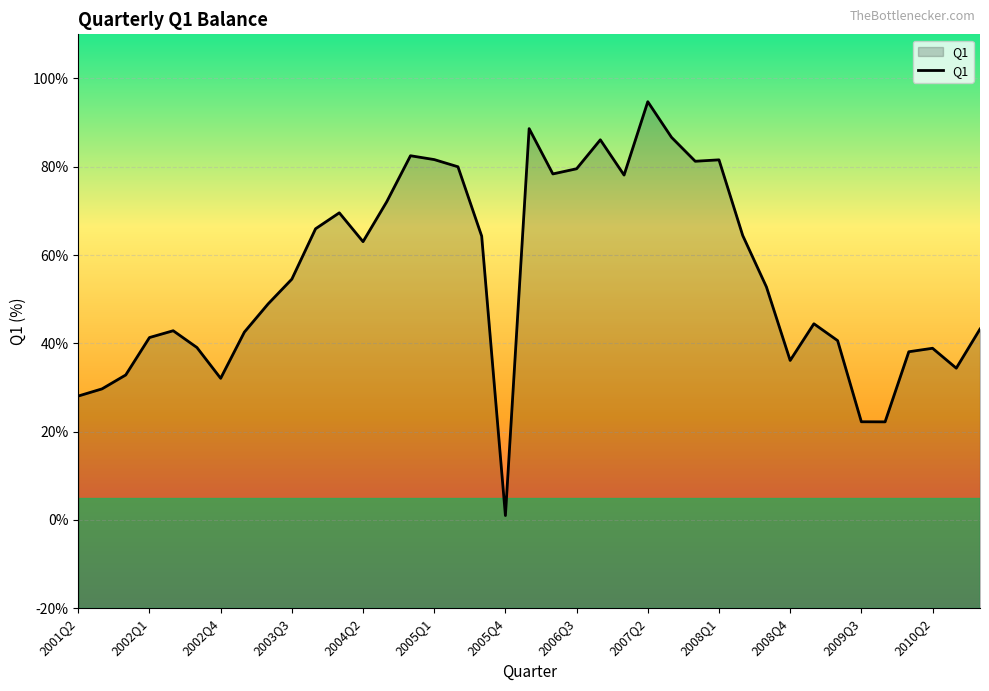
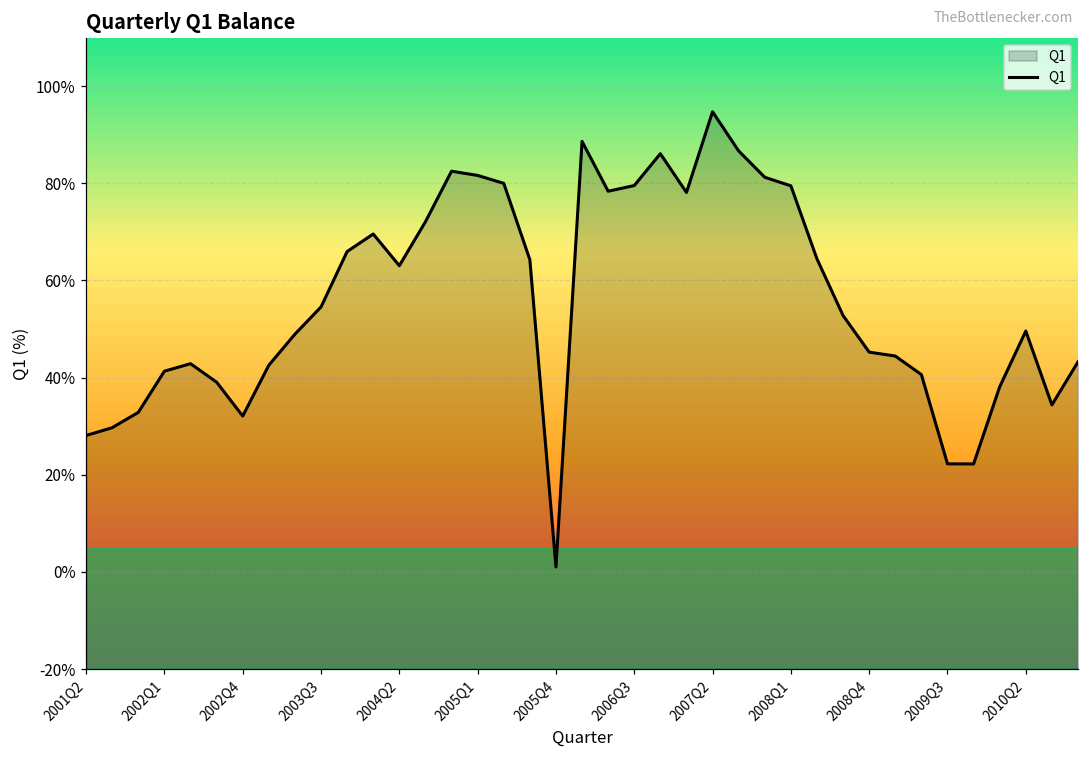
2008Q1: 82% -> 79%
2008Q4: 36% -> 45%
2010Q2: 39% -> 50%
